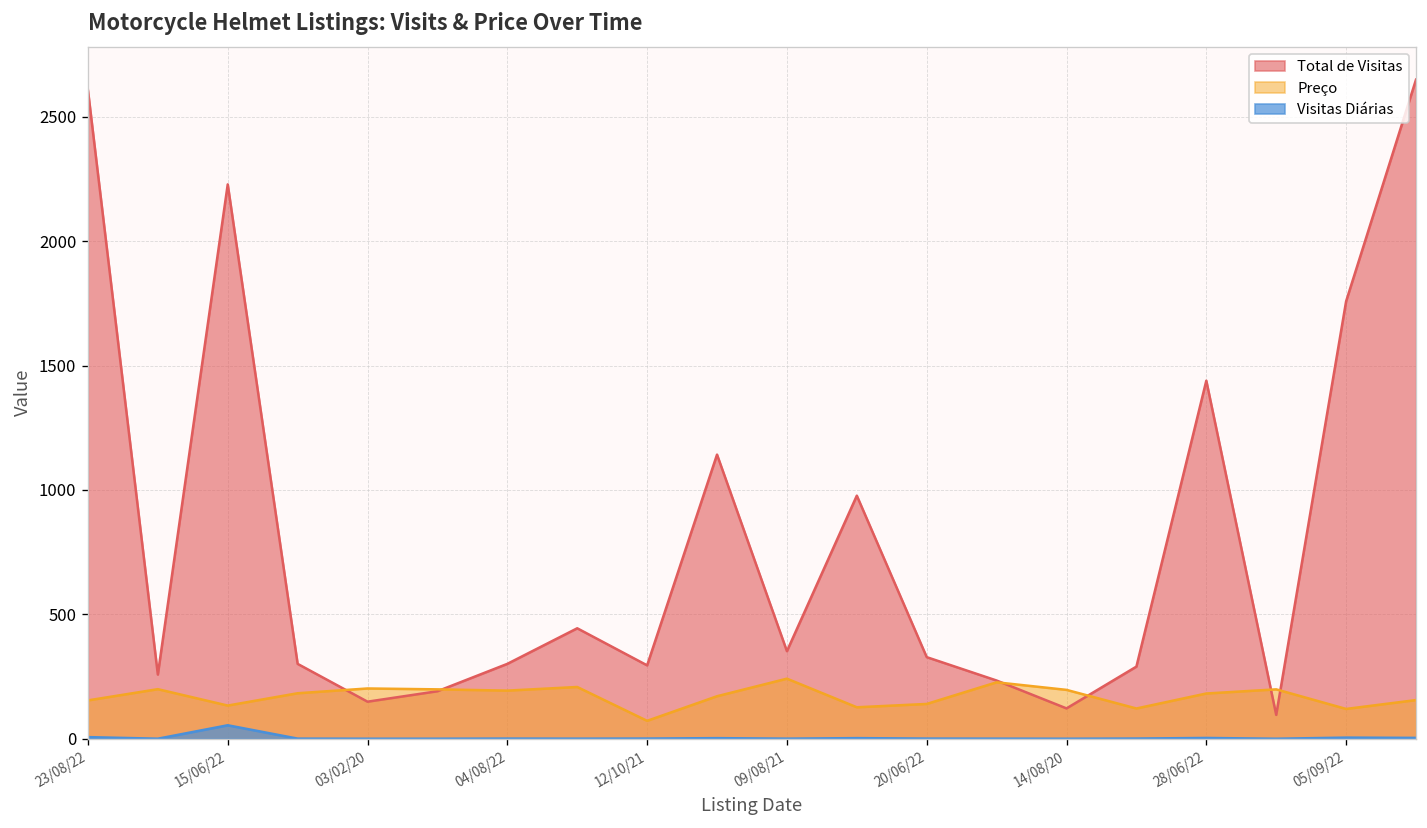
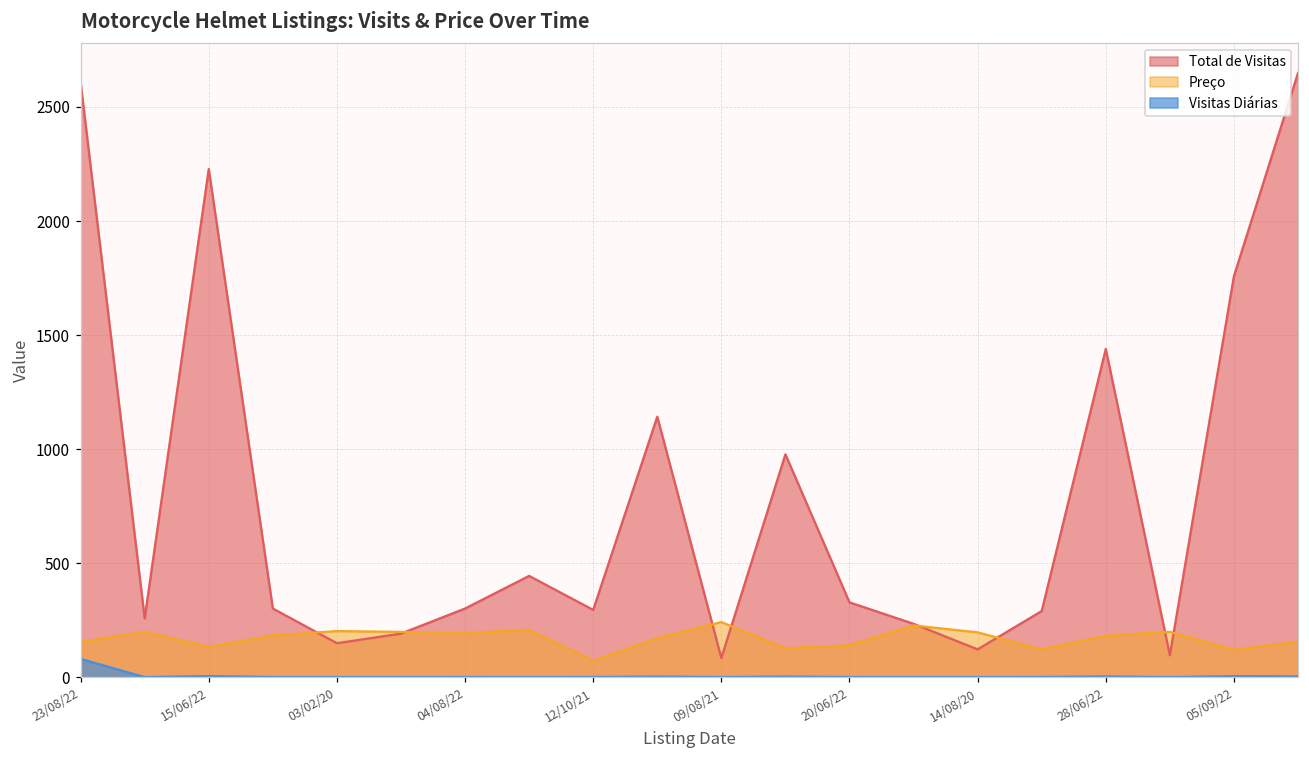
Visitas Diárias, 23/08/22: 10 -> 80
Visitas Diárias, 15/06/22: 50 -> 0
Total de Visitas, 09/08/21: 350 -> 80
